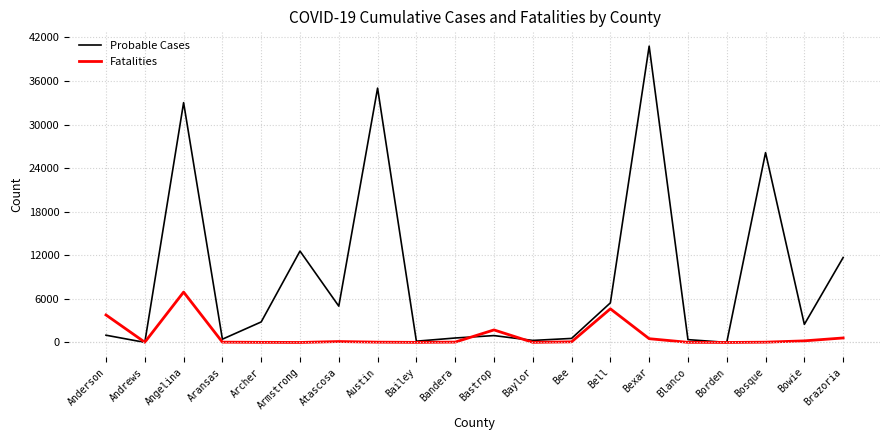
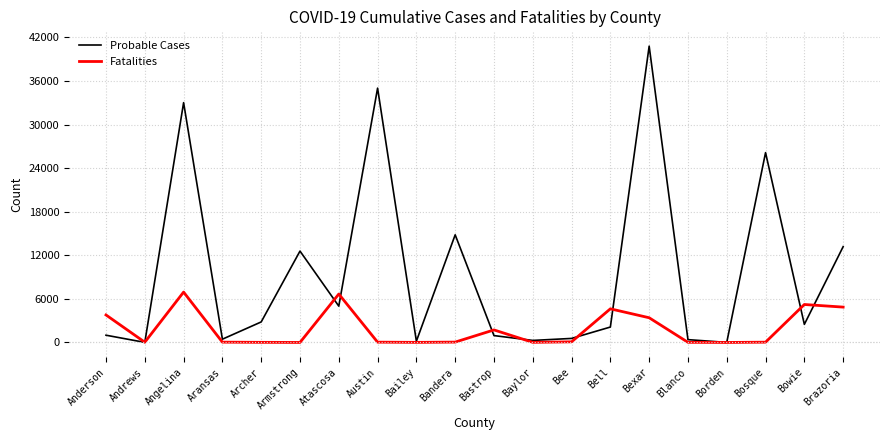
Fatalities, Atascosa: 0 -> 7000
Probable Cases, Bandera: 1000 -> 15000
Probable Cases, Bell: 5000 -> 2000
Fatalities, Bexar: 1000 -> 3000
Fatalities, Bowie: 0 -> 5000
Probable Cases, Brazoria: 12000 -> 13000
Fatalities, Brazoria: 1000 -> 5000
